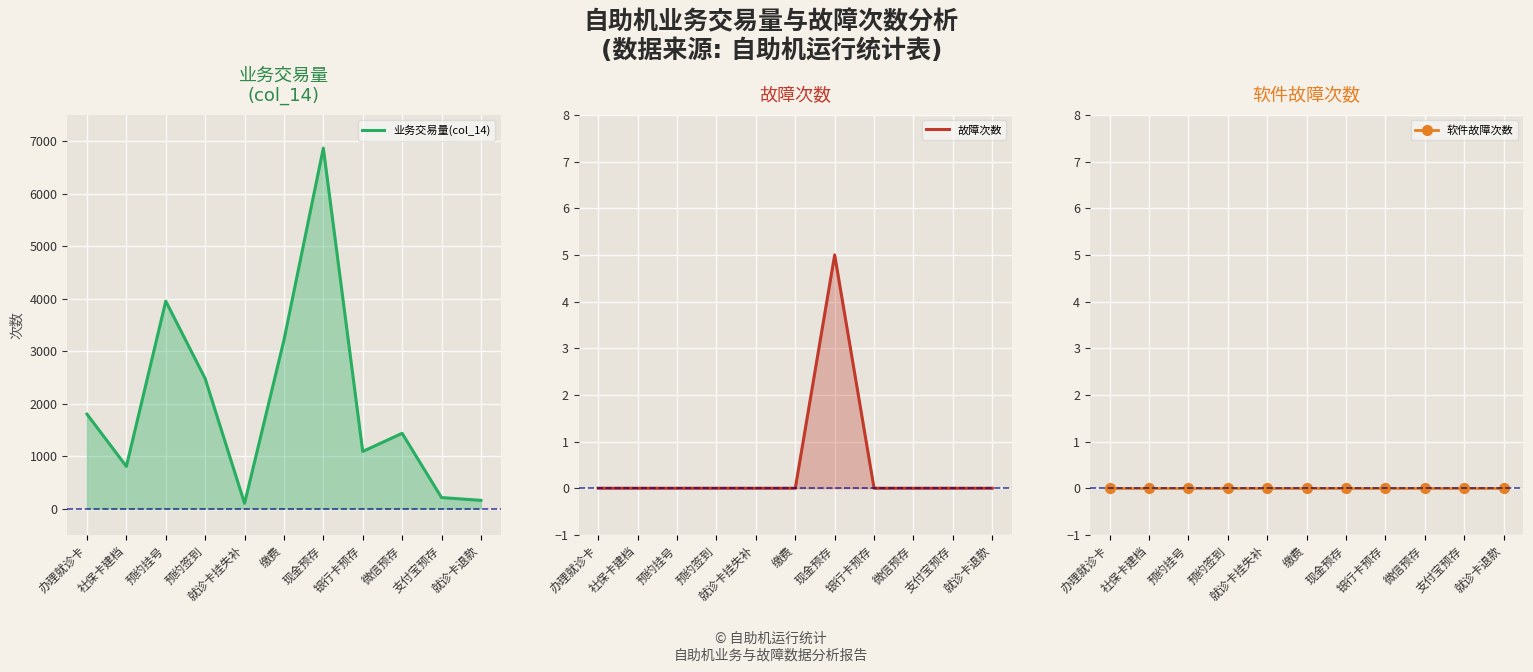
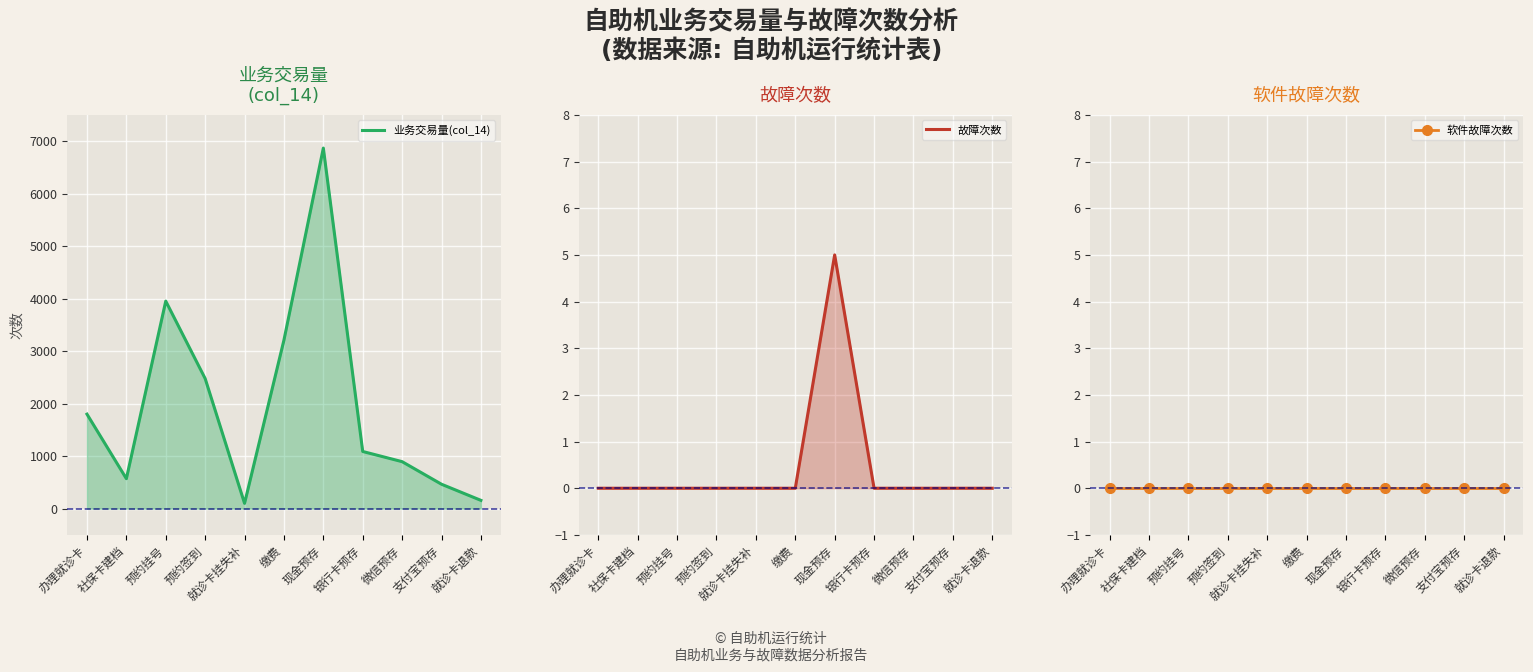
业务交易量 (col_14), 社保卡建档: 800 -> 600
业务交易量 (col_14), 微信预存: 1400 -> 900
业务交易量 (col_14), 支付宝预存: 200 -> 500
